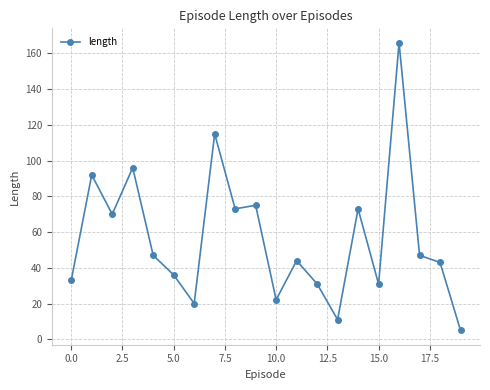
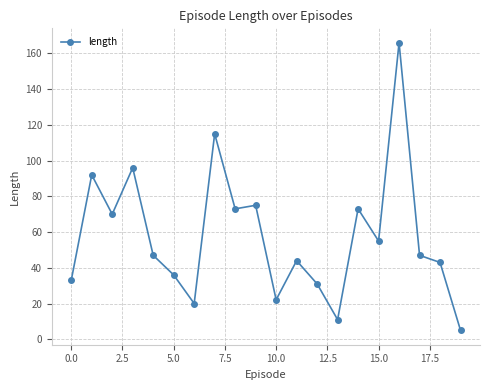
15.0: 31 -> 55
